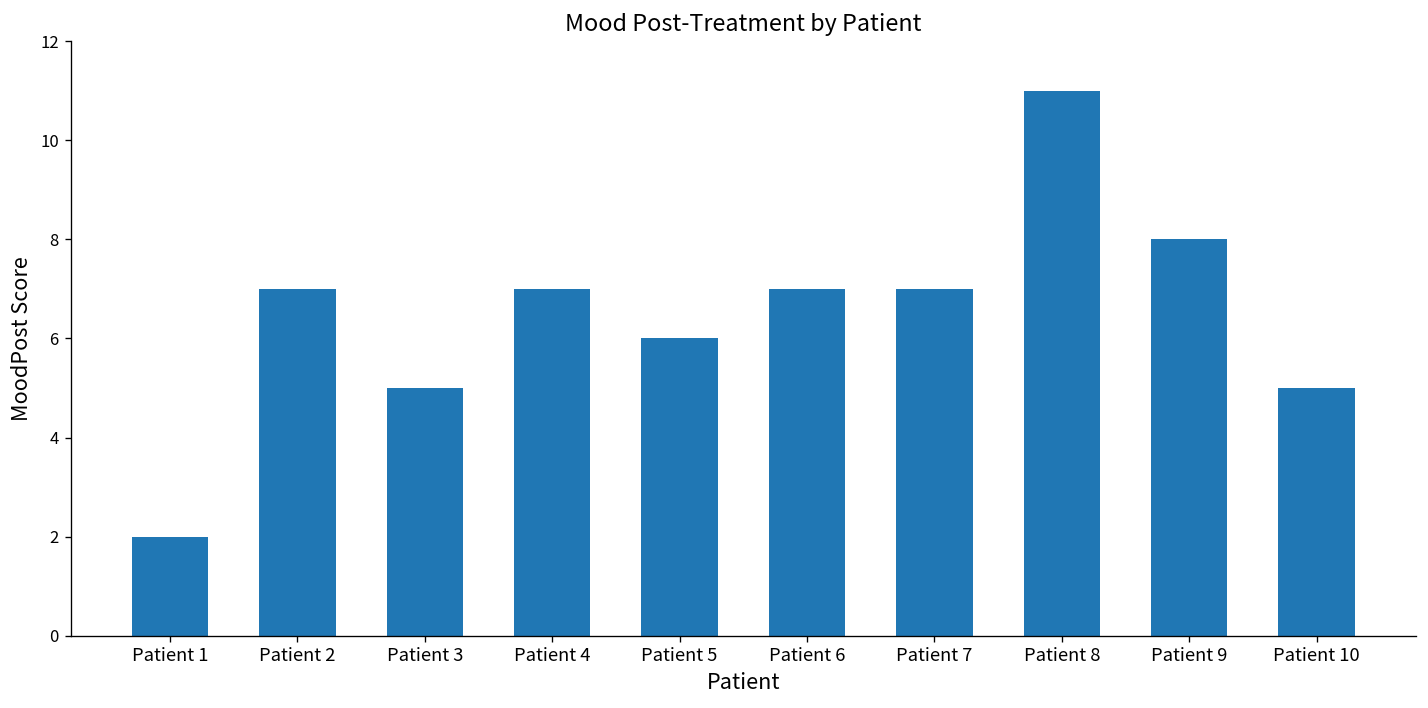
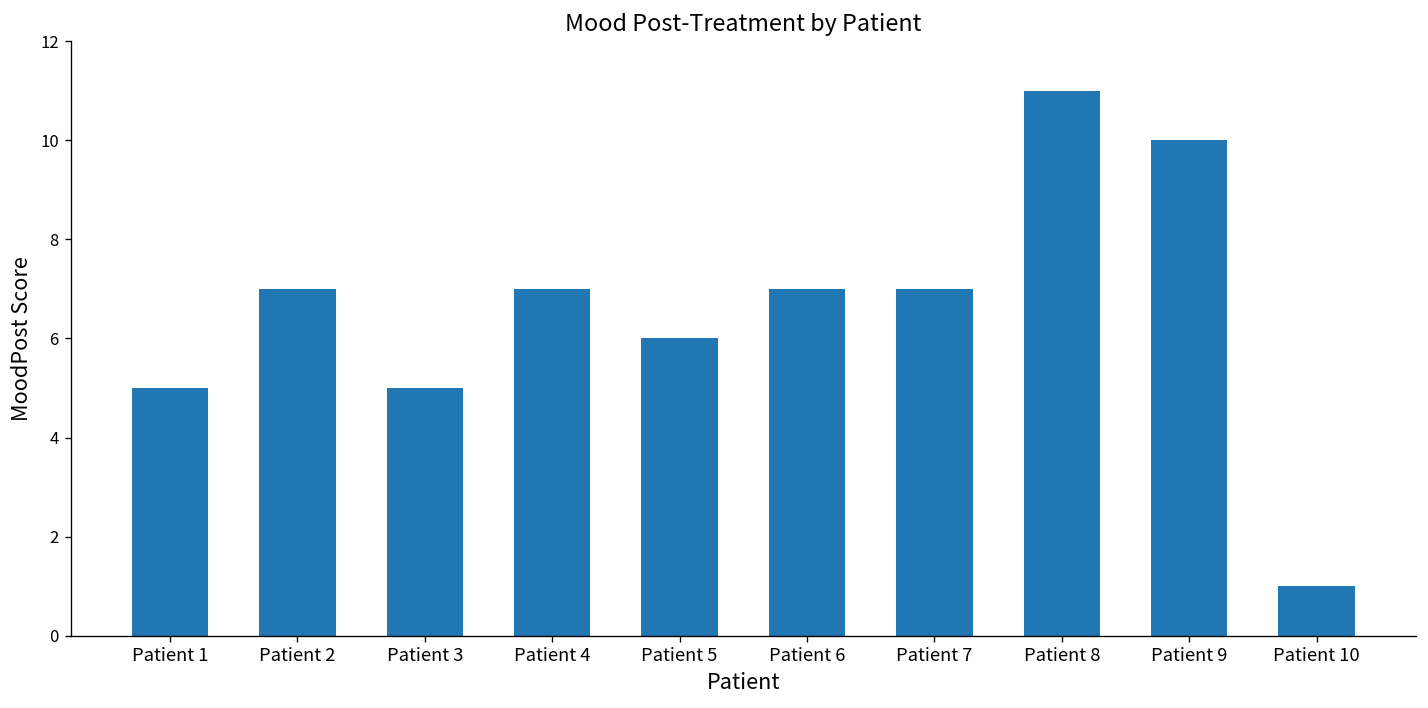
Patient 1: 2 -> 5
Patient 9: 8 -> 10
Patient 10: 5 -> 1
